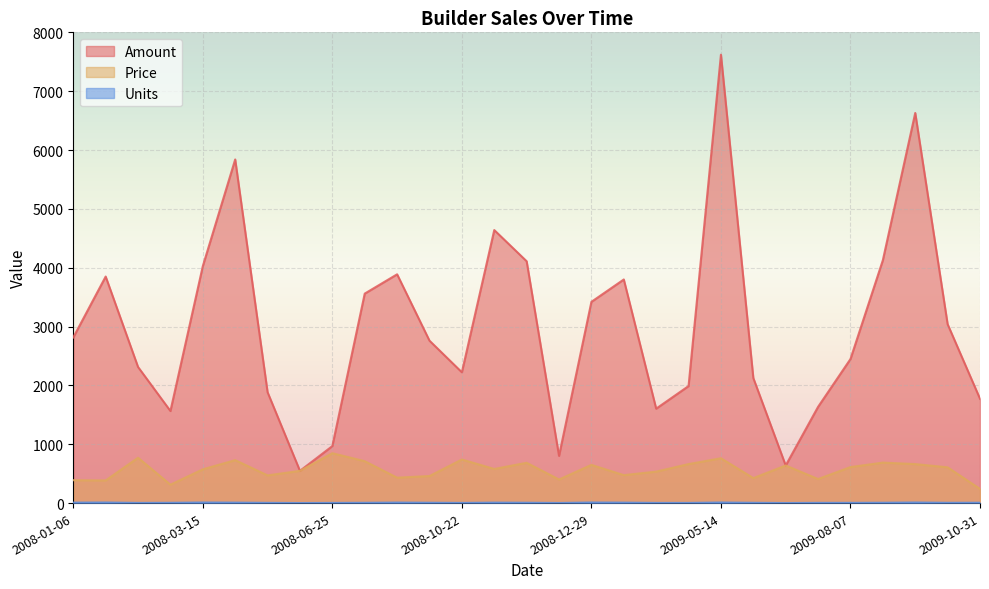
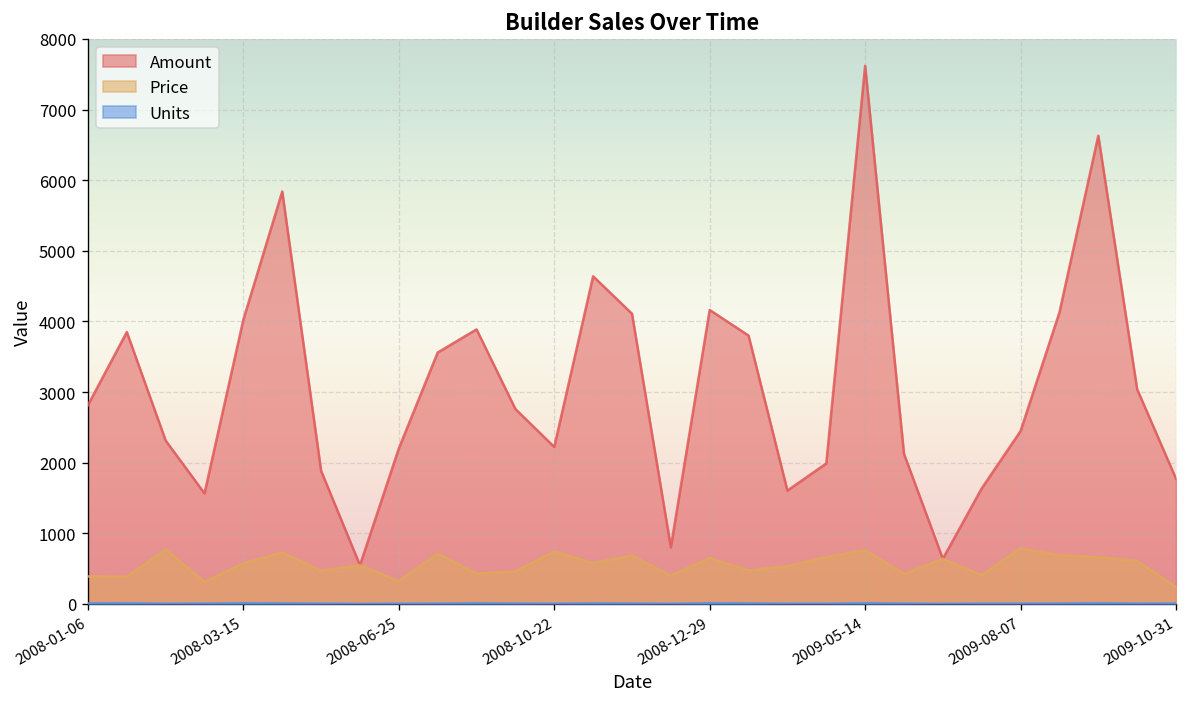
Amount, 2008-06-25: 1000 -> 2200
Price, 2008-06-25: 800 -> 300
Amount, 2008-12-29: 3400 -> 4200
Price, 2009-08-07: 600 -> 800
